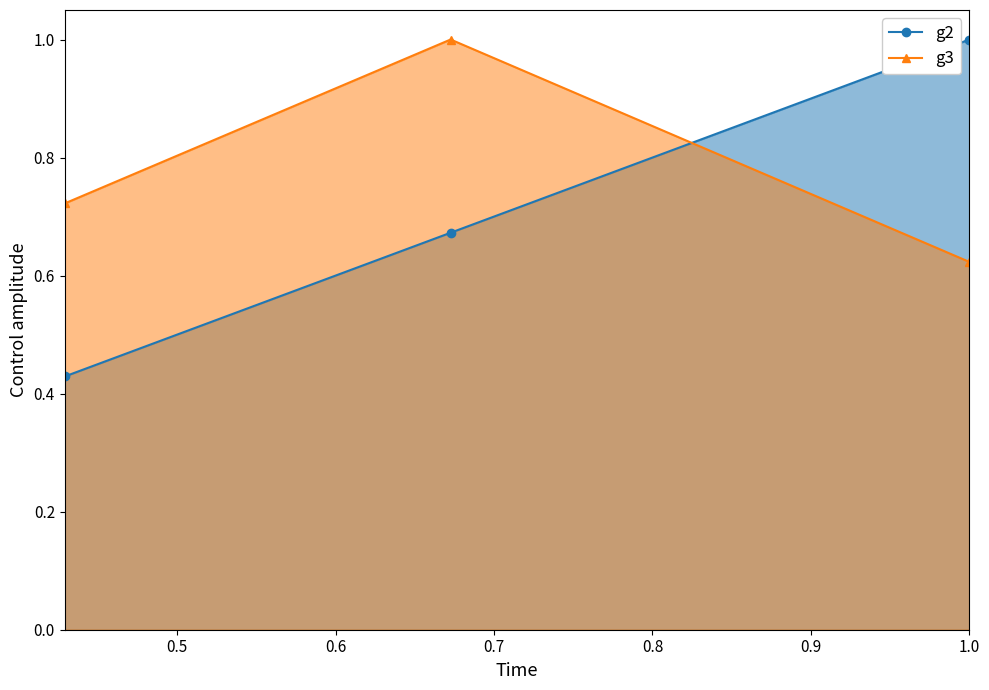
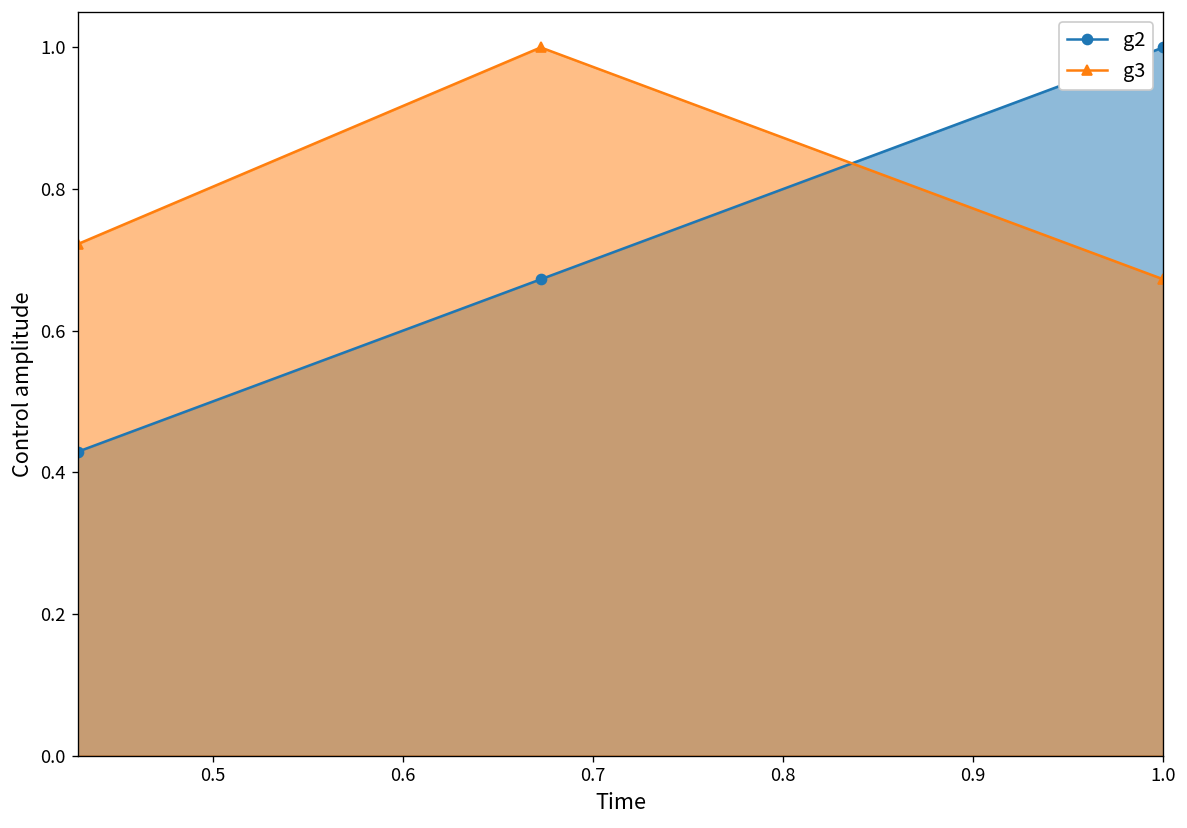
g3, 1.0: 0.62 -> 0.67
